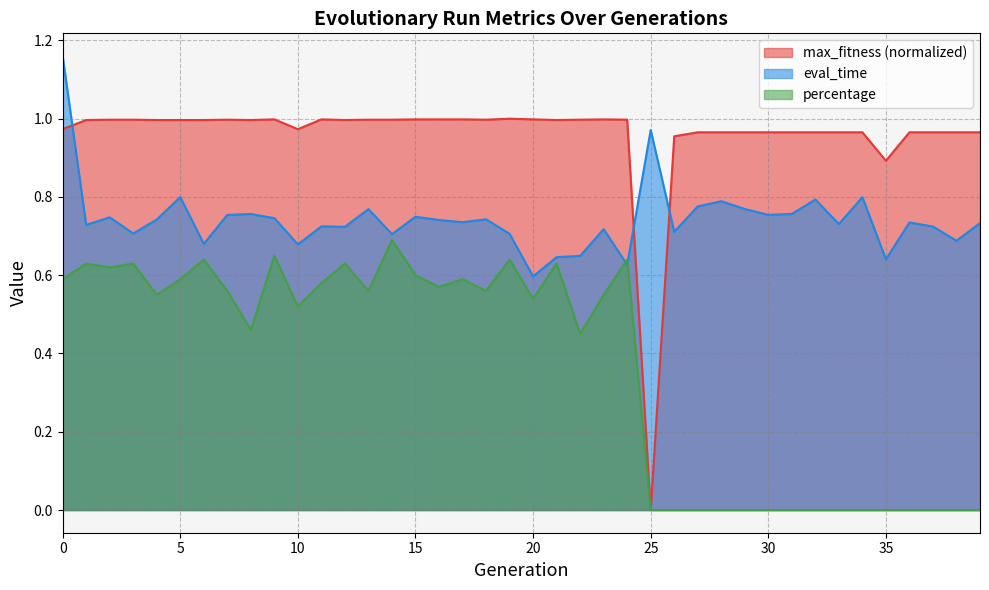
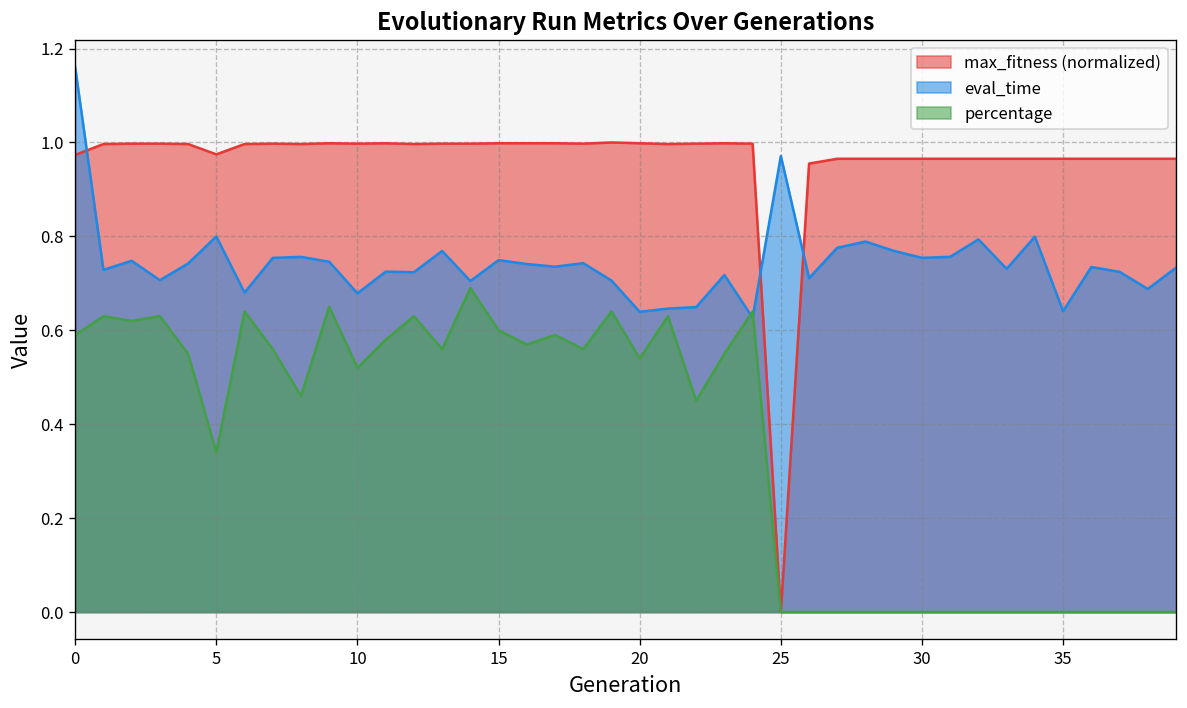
max_fitness (normalized), 5: 1.00 -> 0.97
percentage, 5: 0.59 -> 0.34
max_fitness (normalized), 10: 0.97 -> 1.00
eval_time, 20: 0.60 -> 0.64
max_fitness (normalized), 35: 0.89 -> 0.97
